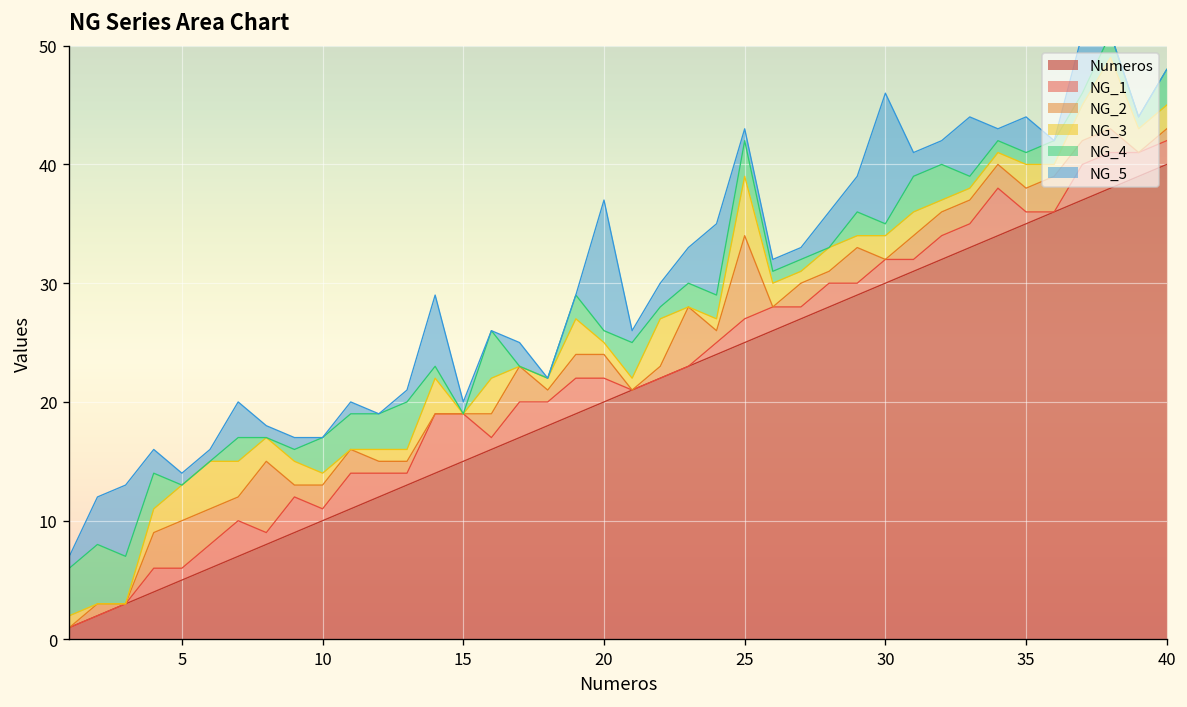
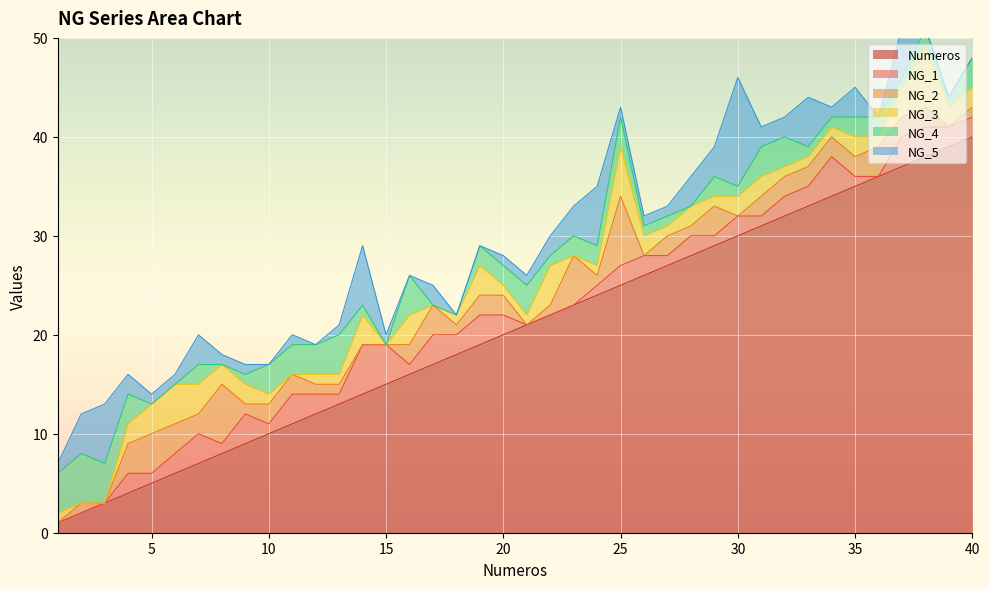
NG_4, 20: 1 -> 2
NG_5, 20: 11 -> 1
NG_4, 35: 1 -> 2
